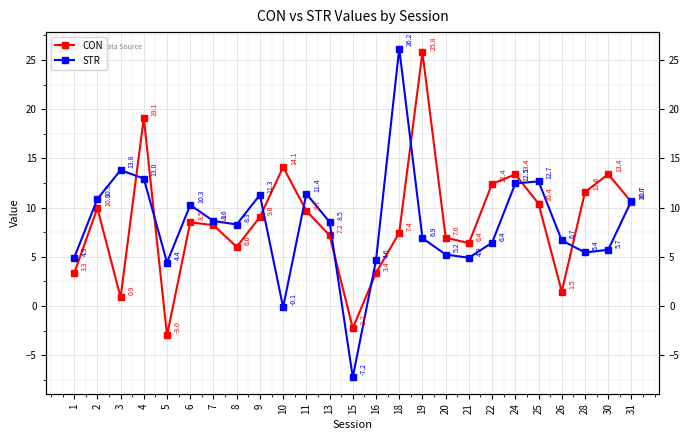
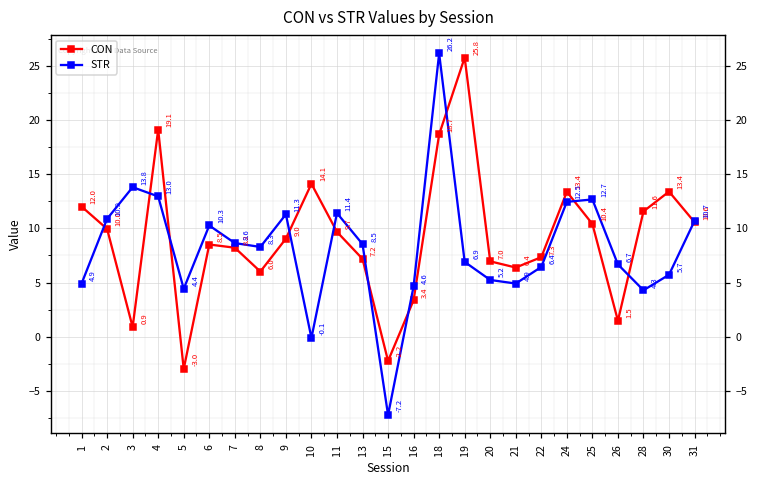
CON, 1: 3.3 -> 12.0
CON, 18: 7.4 -> 18.7
CON, 22: 12.4 -> 7.3
STR, 28: 5.4 -> 4.3
